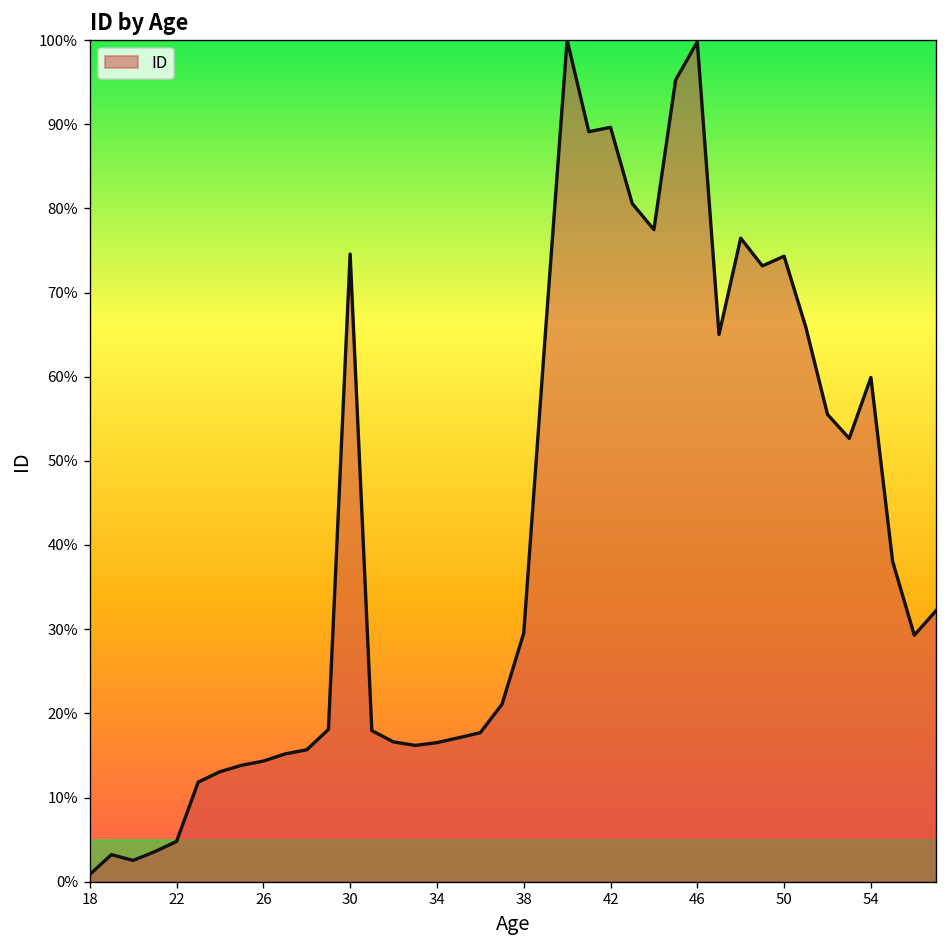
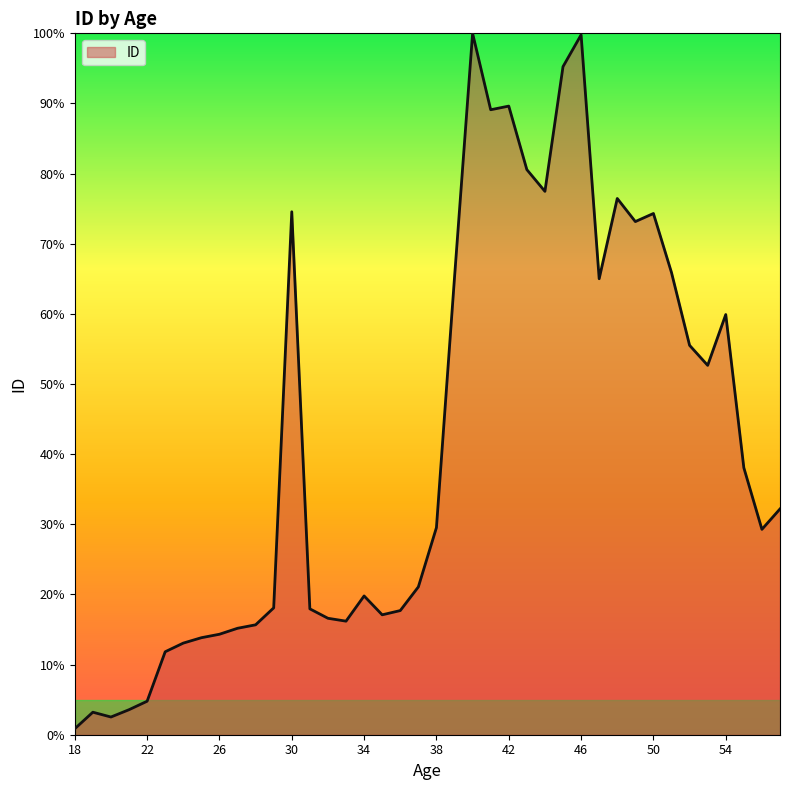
34: 17% -> 20%
